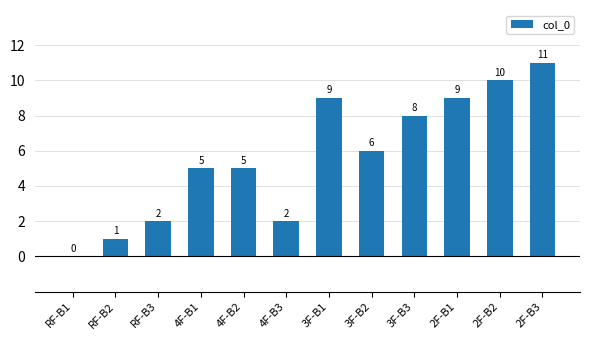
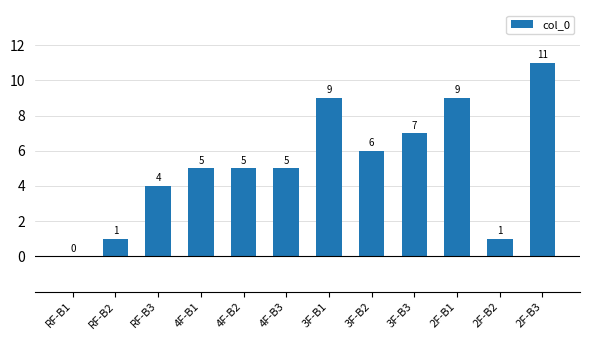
RF-B3: 2 -> 4
4F-B3: 2 -> 5
3F-B3: 8 -> 7
2F-B2: 10 -> 1
